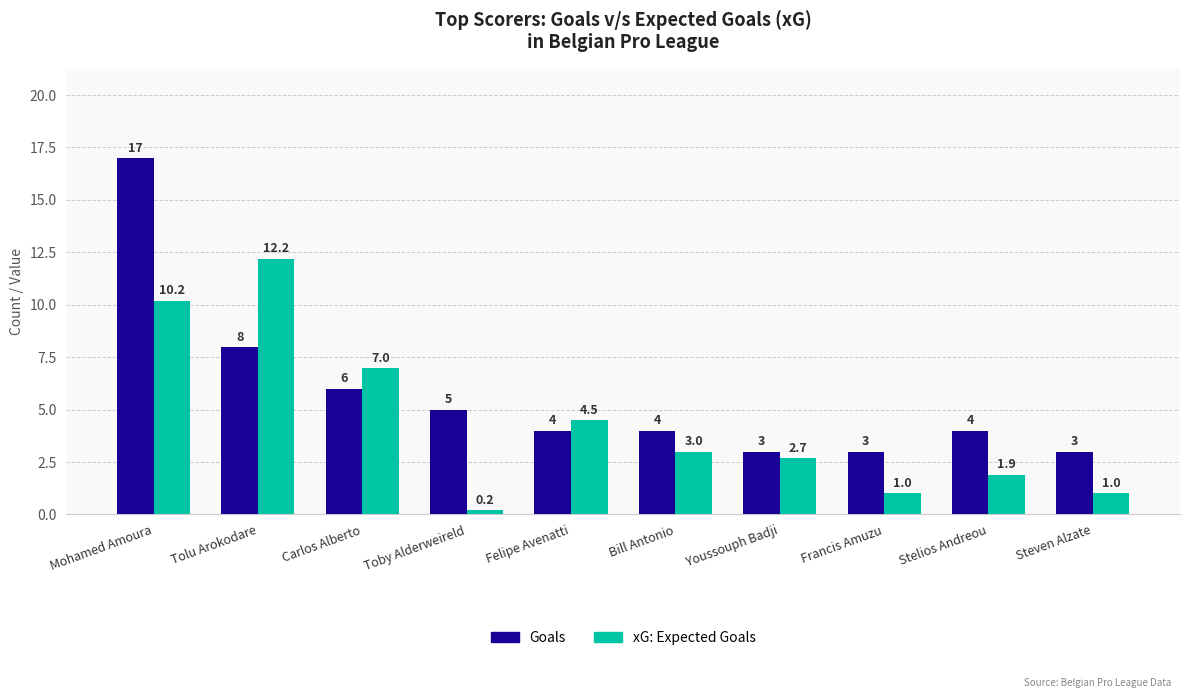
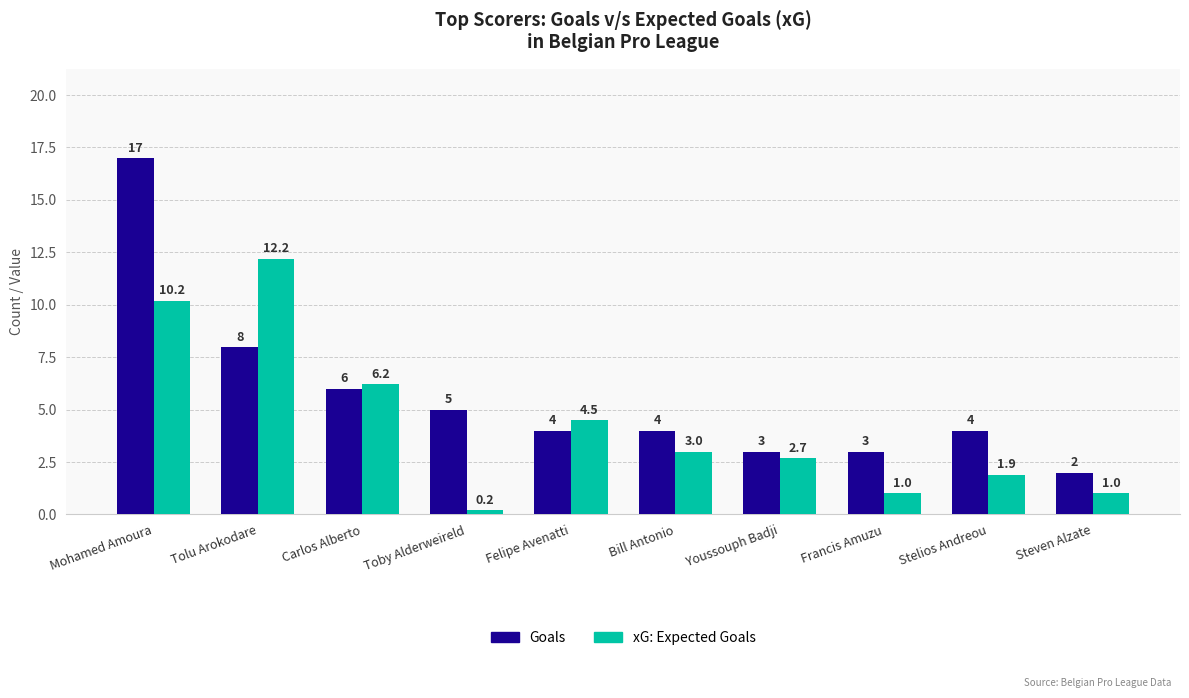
xG: Expected Goals, Carlos Alberto: 7.0 -> 6.2
Goals, Steven Alzate: 3 -> 2
